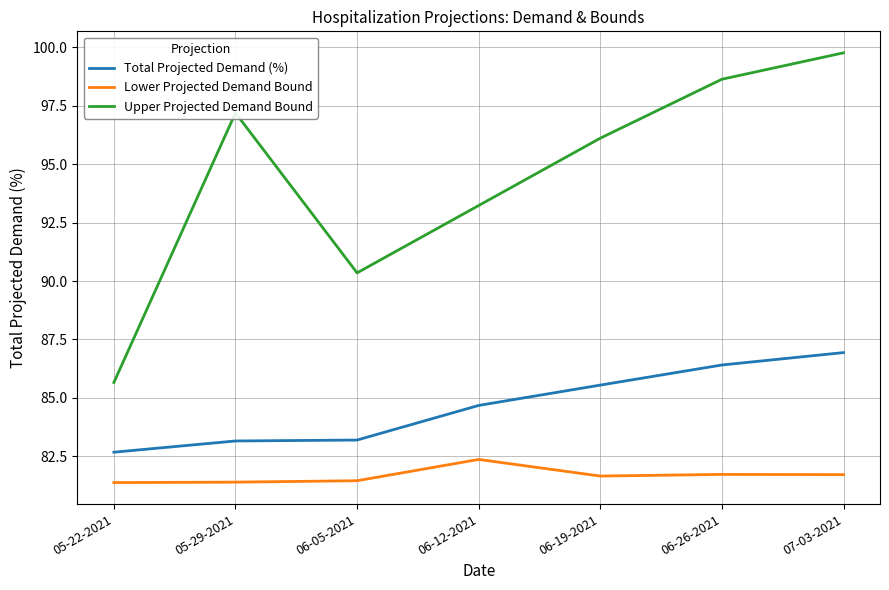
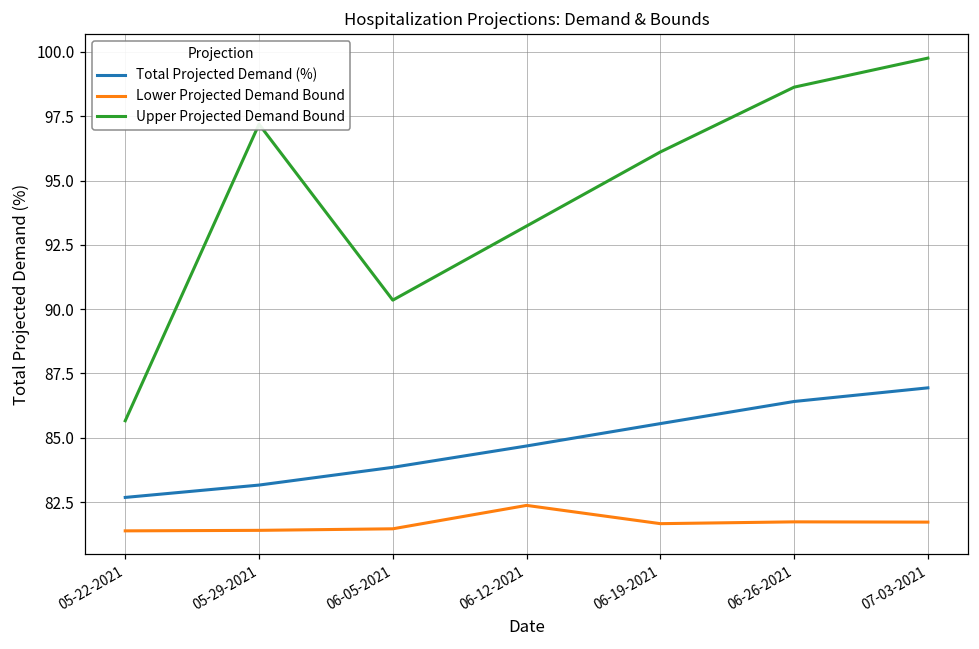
Total Projected Demand (%), 06-05-2021: 83.2 -> 83.9
